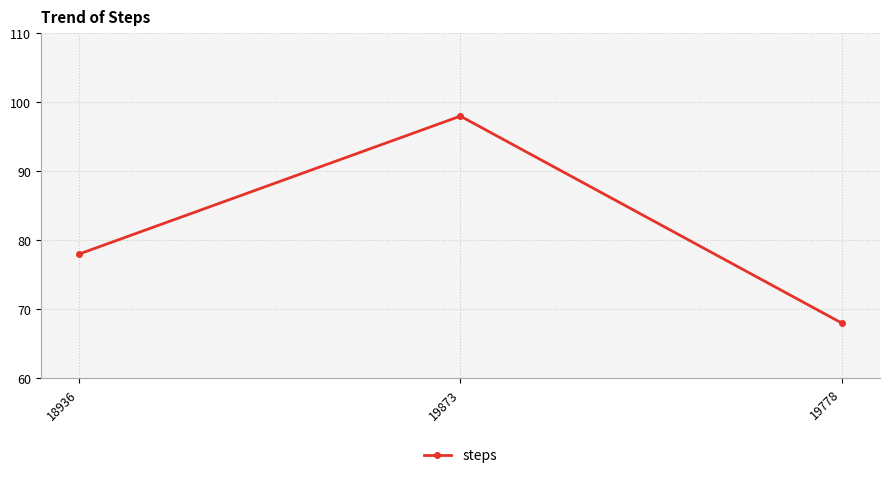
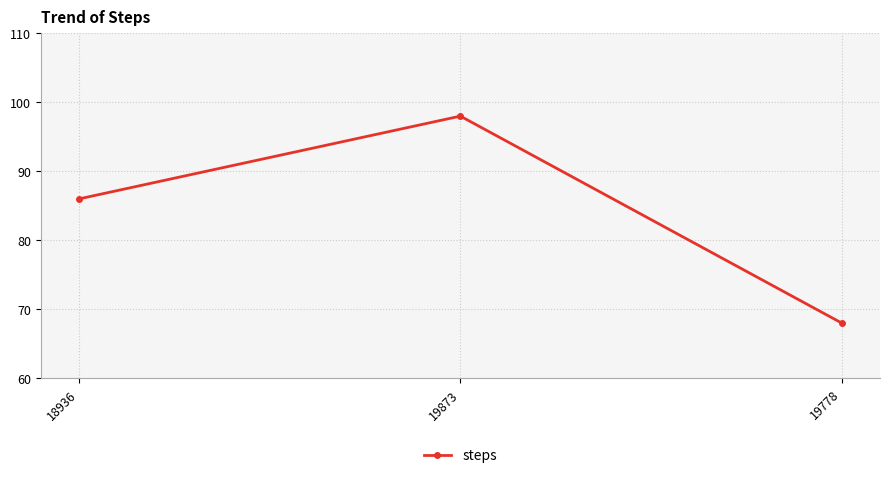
18936: 78 -> 86
